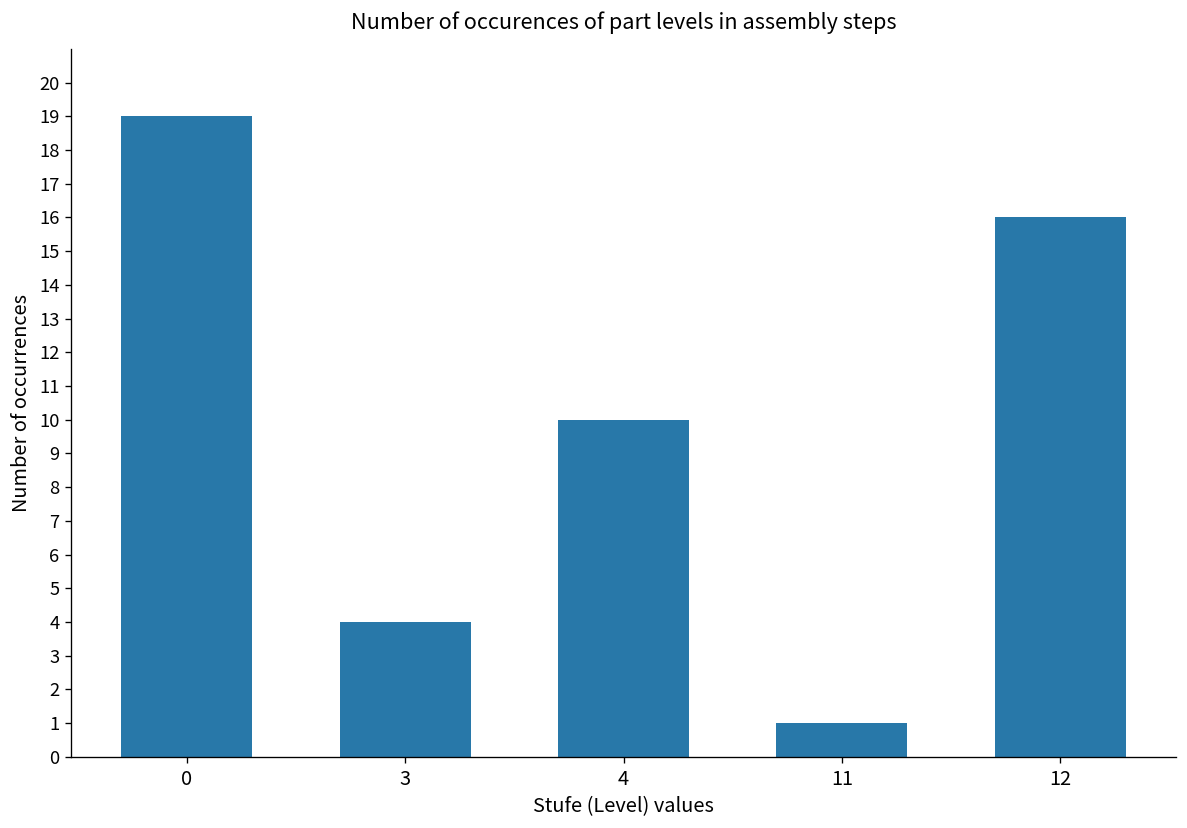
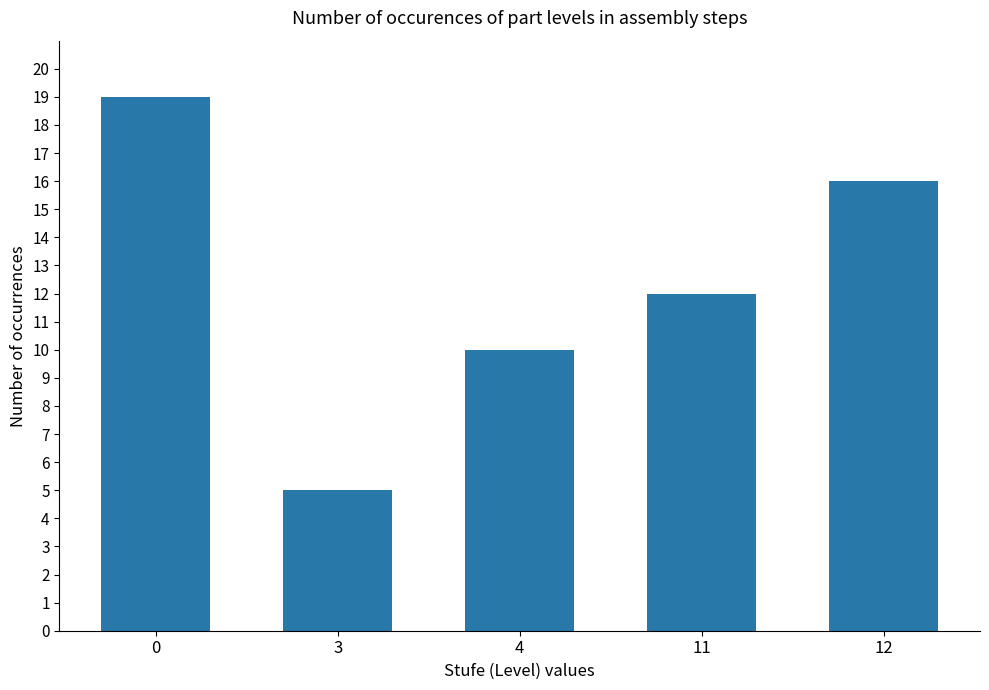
3: 4 -> 5
11: 1 -> 12
